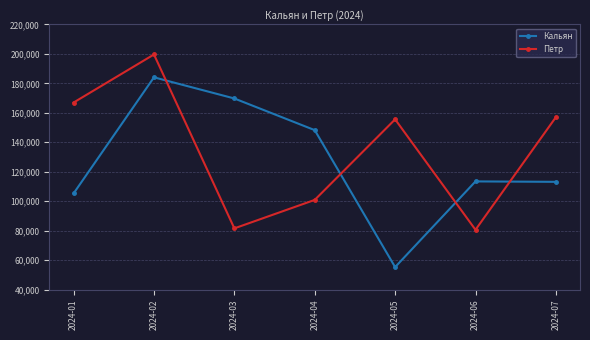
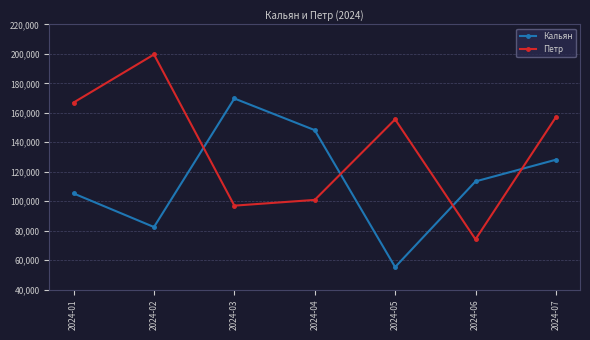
Кальян, 2024-02: 184,000 -> 82,000
Петр, 2024-03: 82,000 -> 97,000
Петр, 2024-06: 81,000 -> 74,000
Кальян, 2024-07: 113,000 -> 128,000
